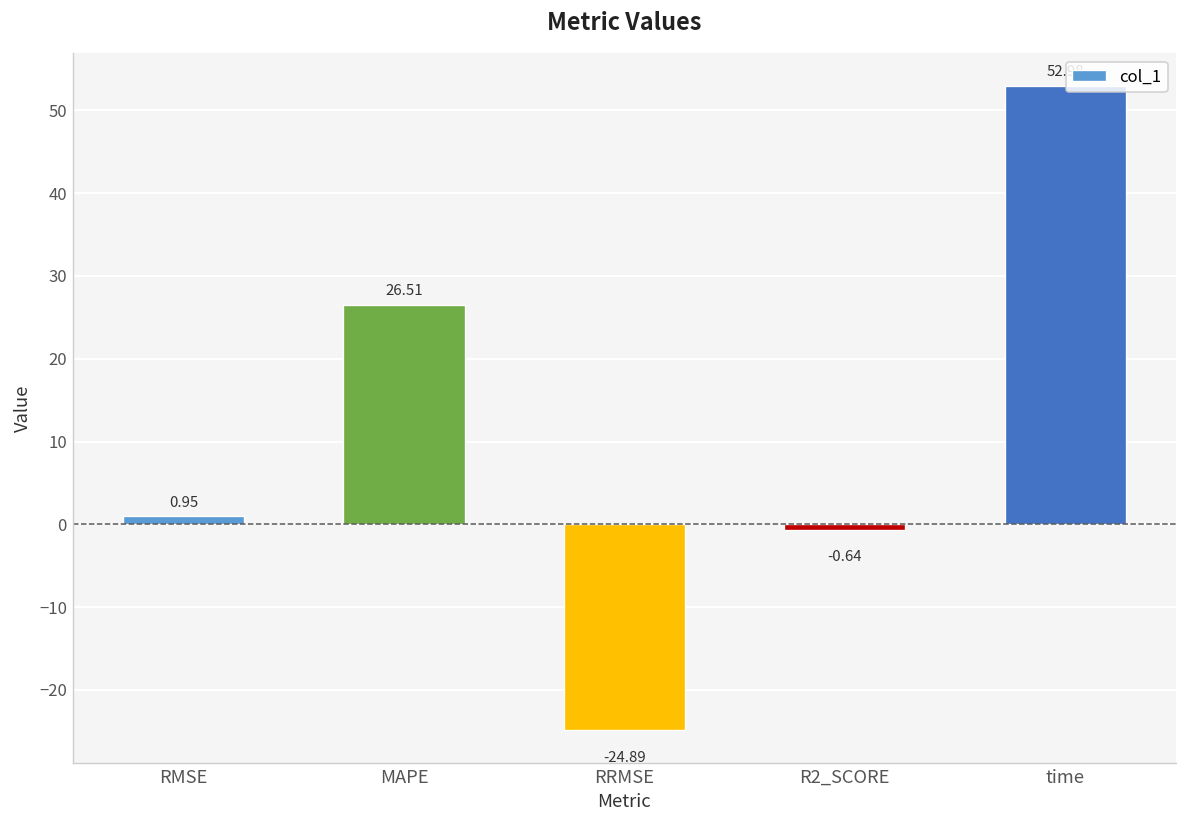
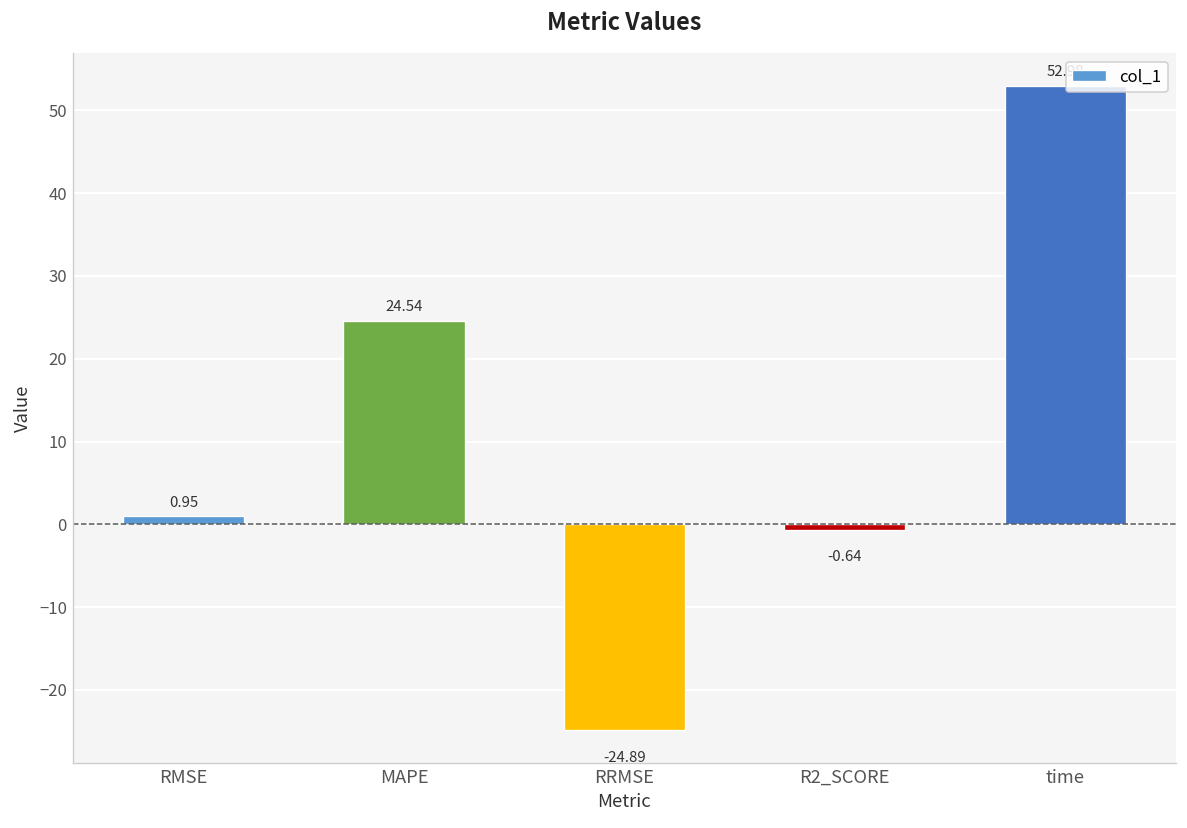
MAPE: 26.51 -> 24.54
